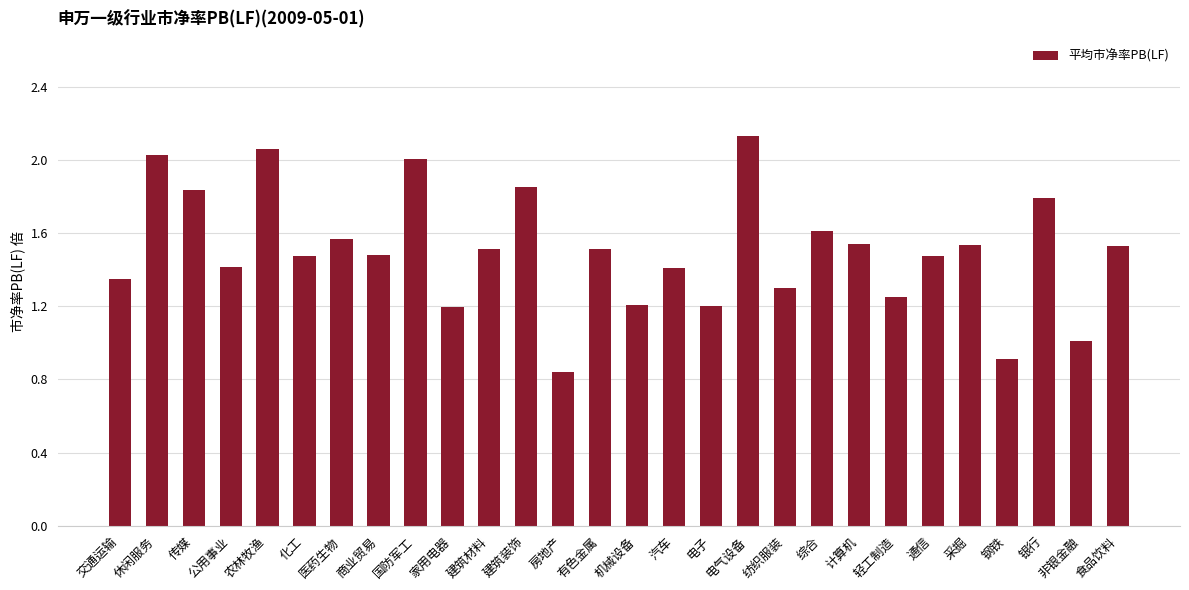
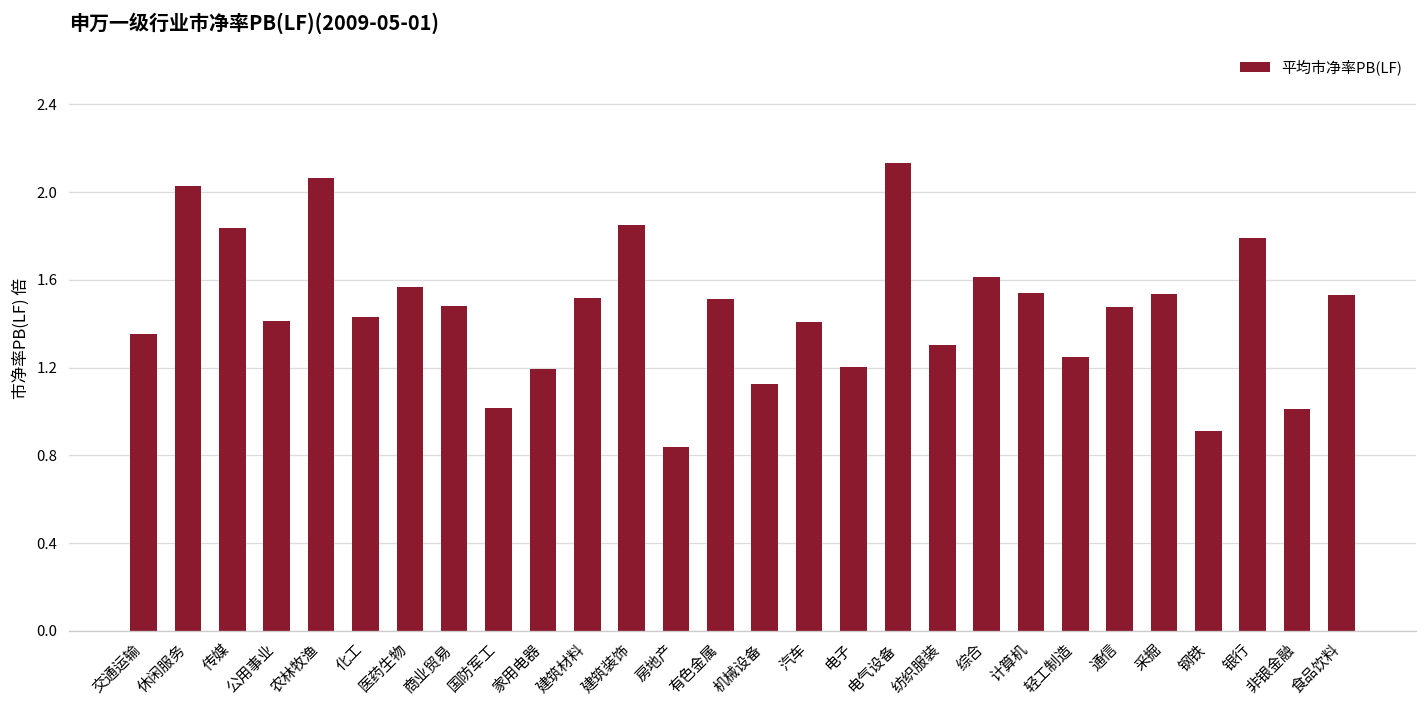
化工: 1.48 -> 1.43
国防军工: 2.01 -> 1.01
机械设备: 1.21 -> 1.12
